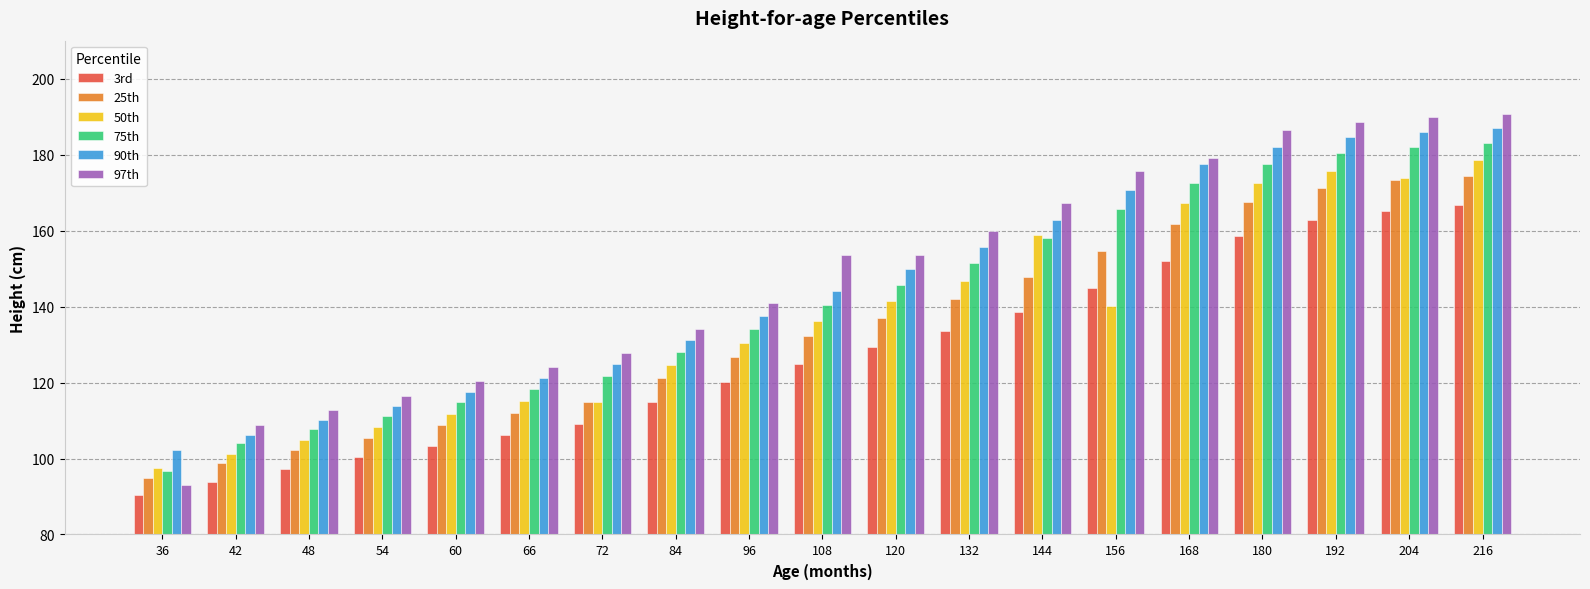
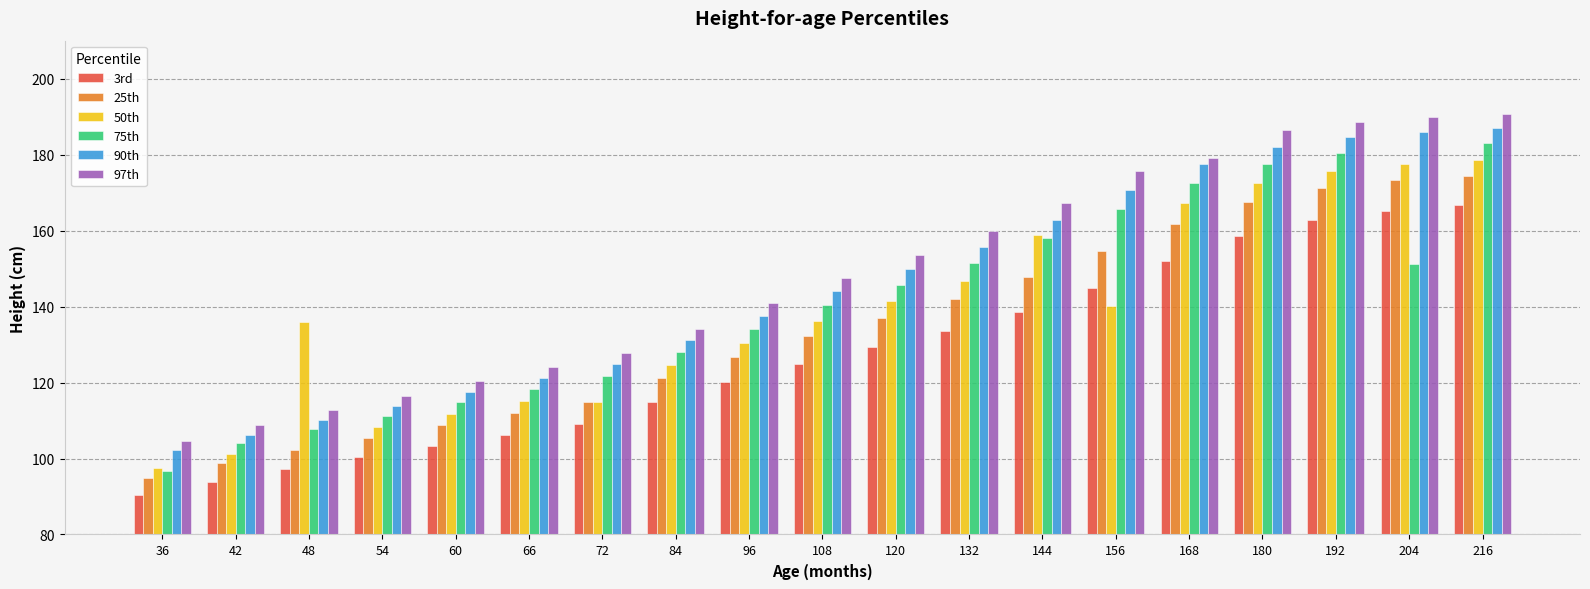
97th, 36: 93 -> 105
50th, 48: 105 -> 136
97th, 108: 154 -> 148
50th, 204: 174 -> 178
75th, 204: 182 -> 151
